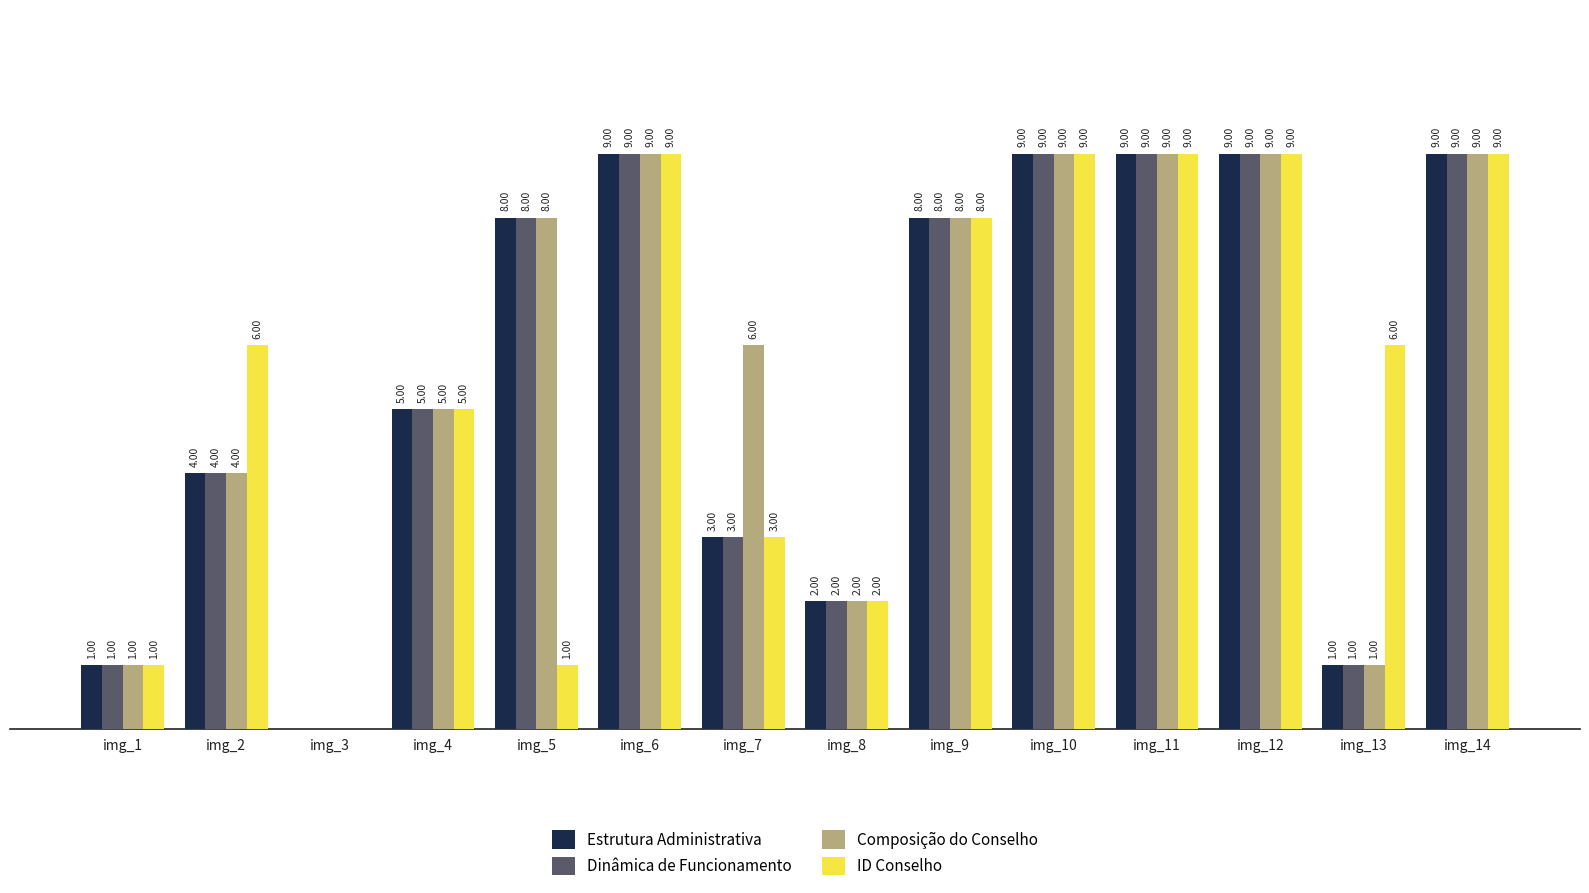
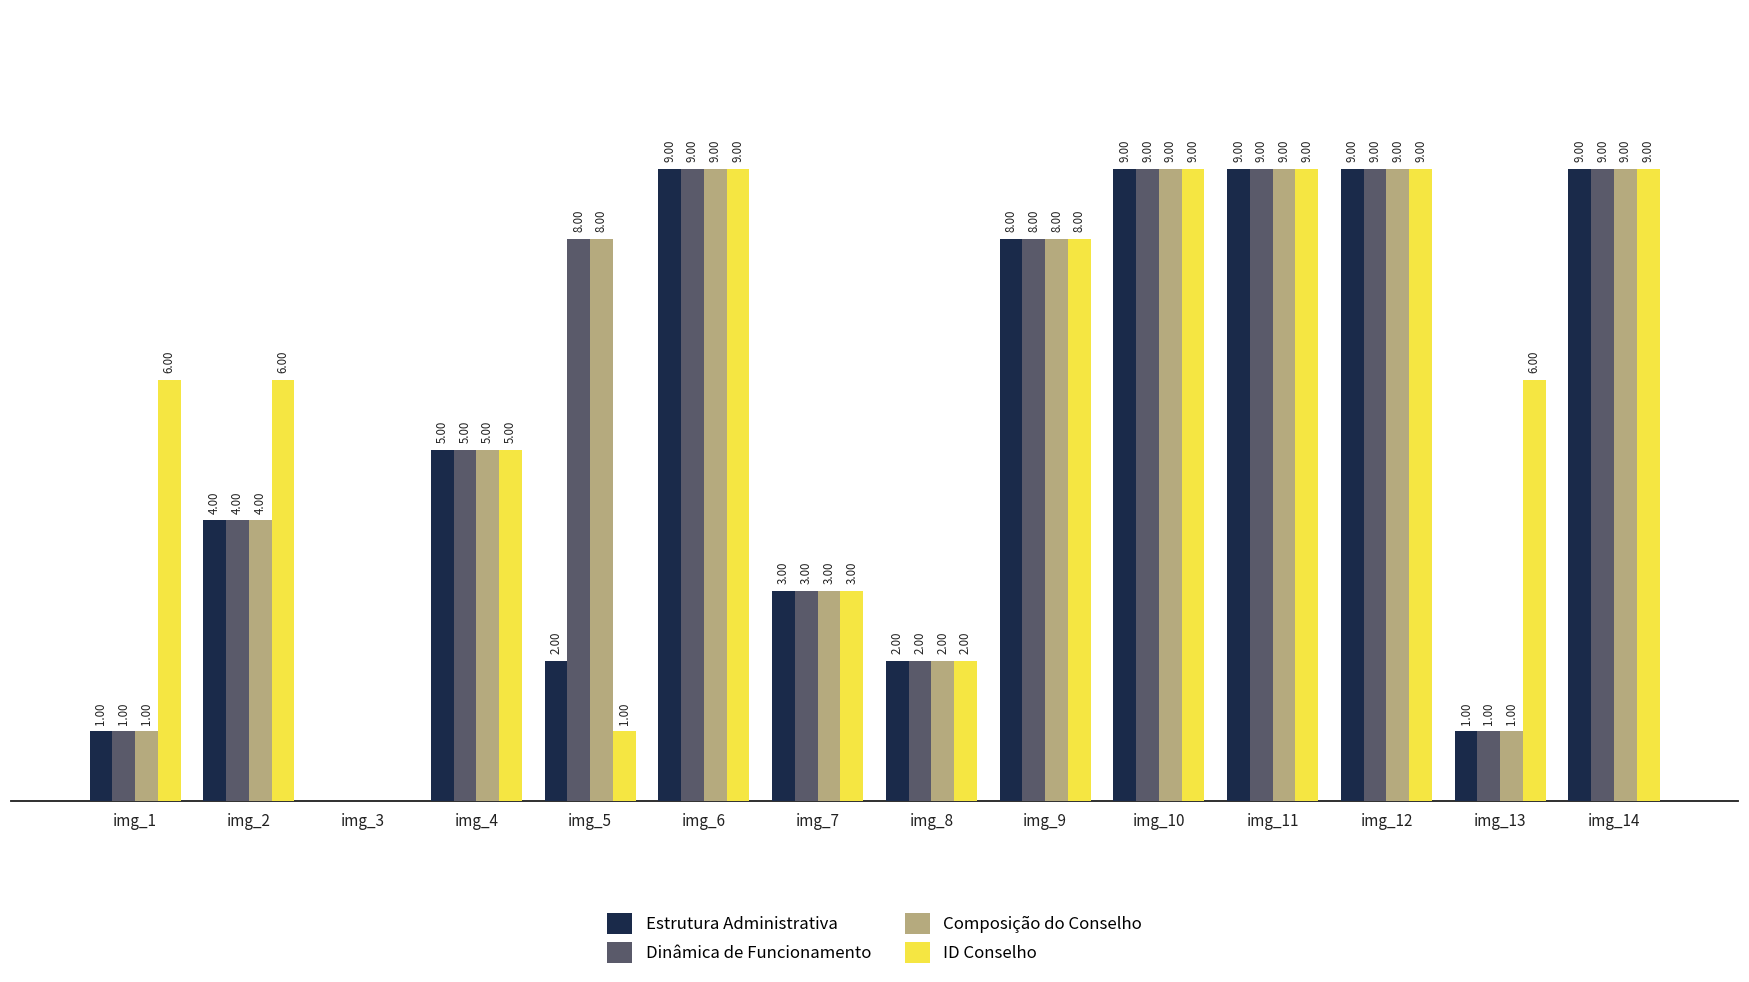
ID Conselho, img_1: 1.00 -> 6.00
Estrutura Administrativa, img_5: 8.00 -> 2.00
Composição do Conselho, img_7: 6.00 -> 3.00
